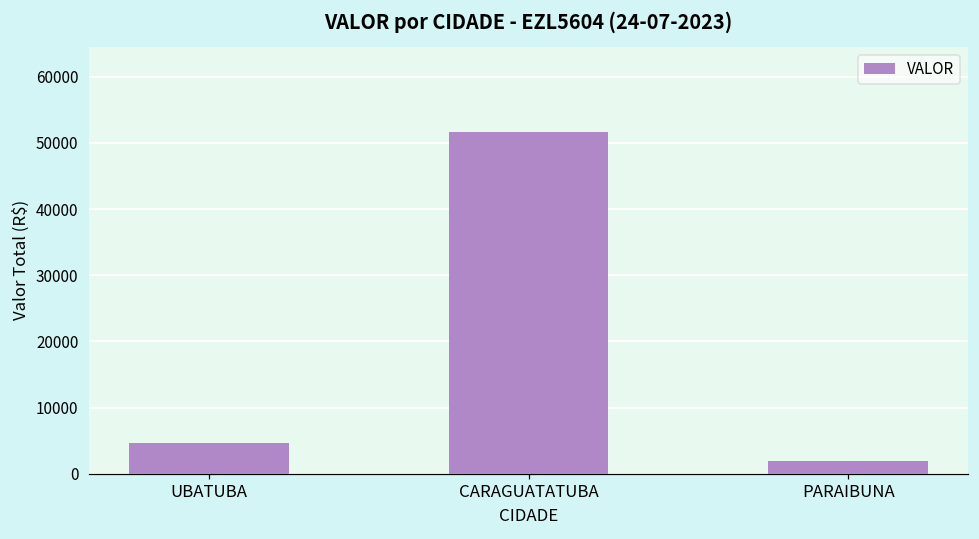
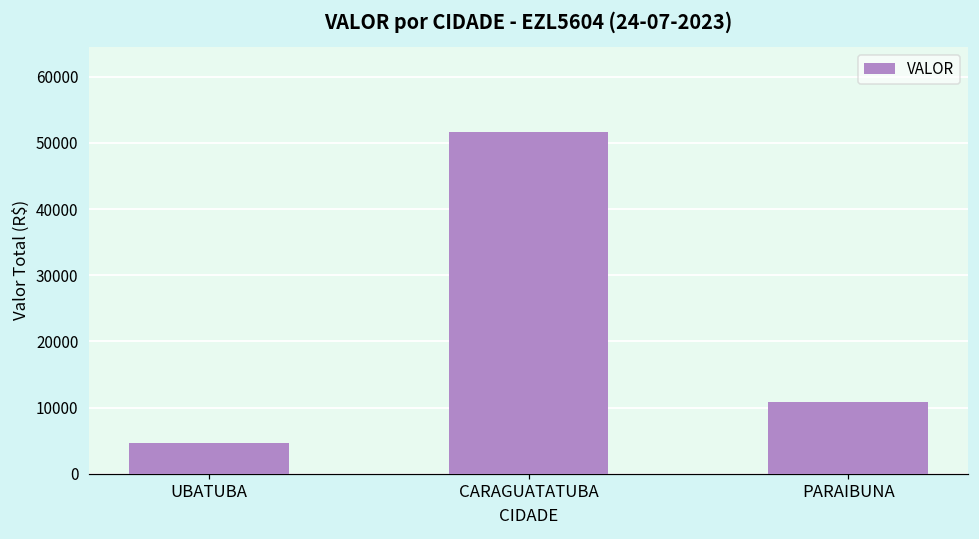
PARAIBUNA: 2000 -> 11000
